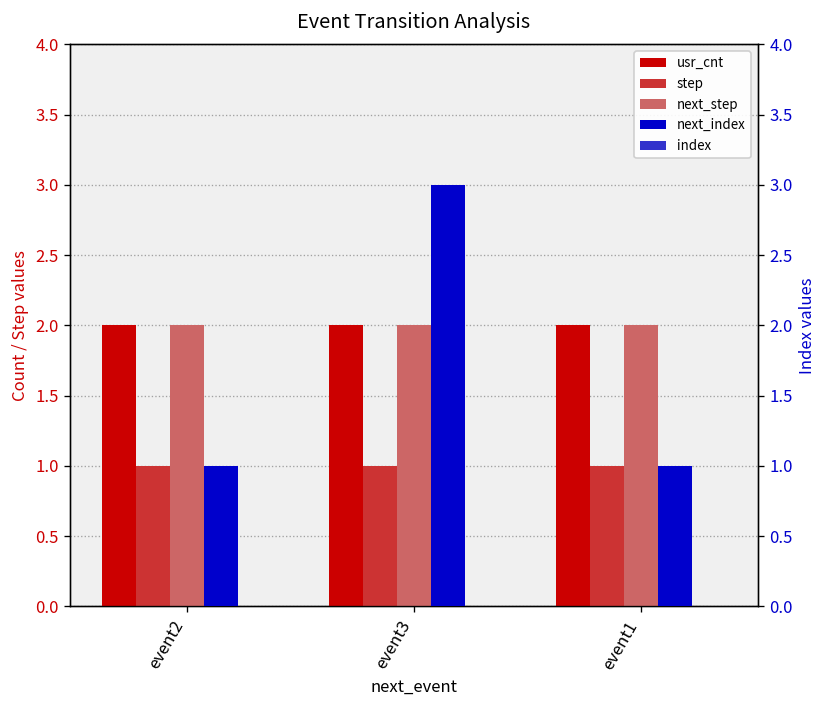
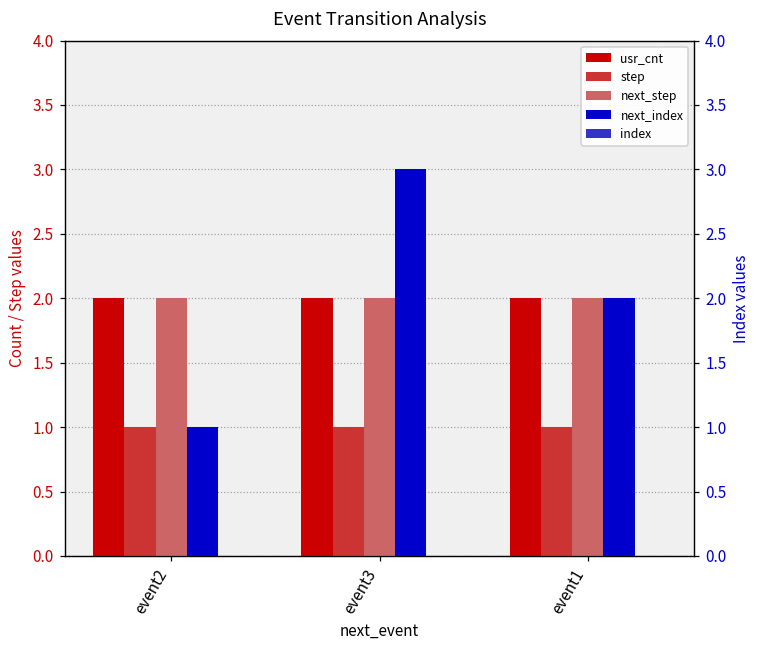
next_index, event1: 1 -> 2
